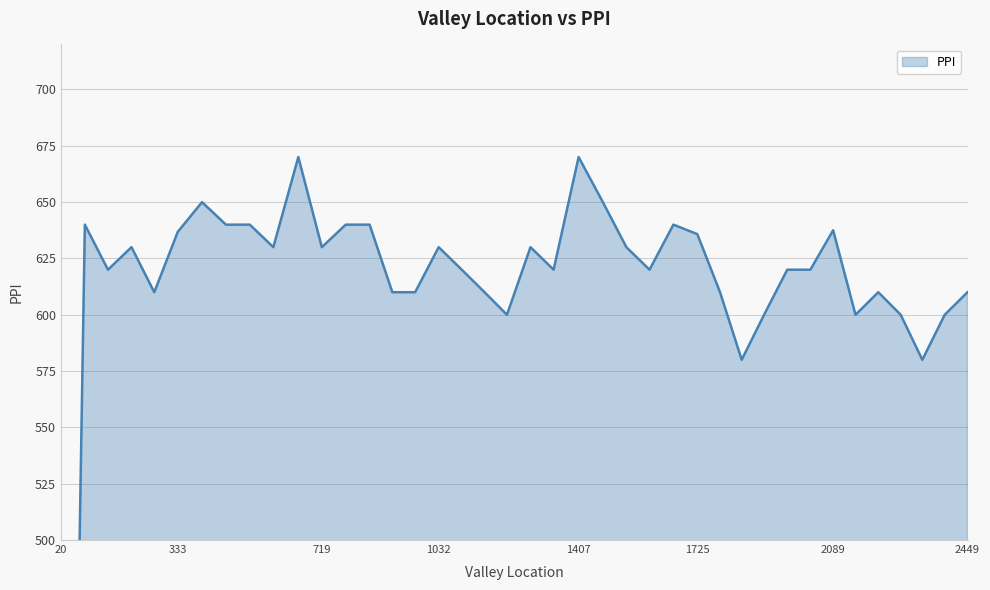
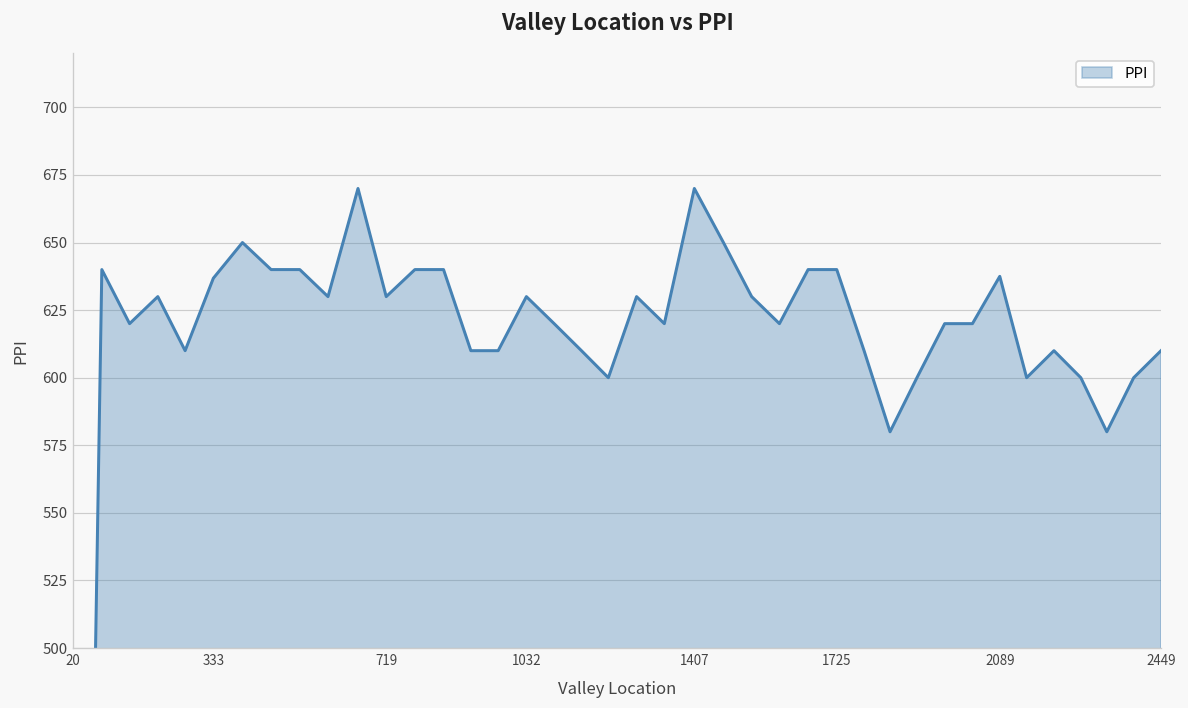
1725: 636 -> 640
